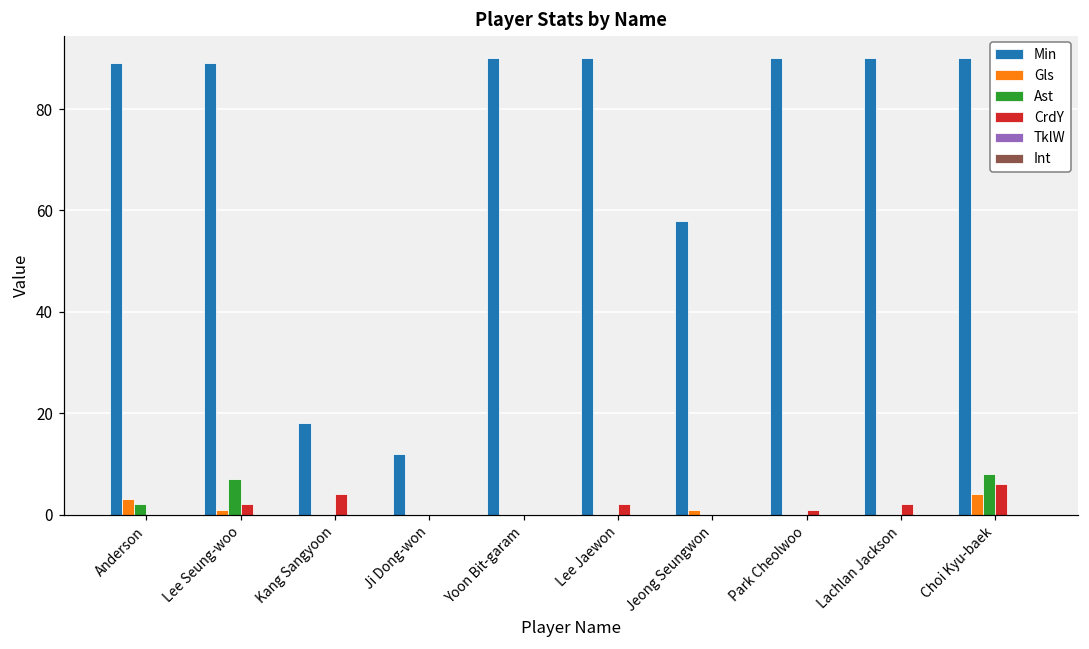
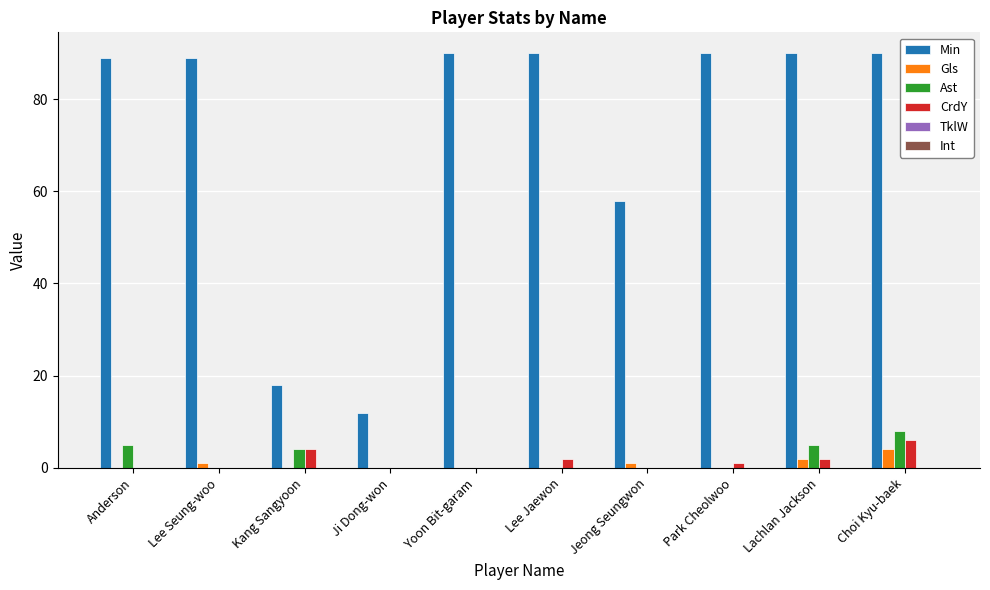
Gls, Anderson: 3 -> 0
Ast, Anderson: 2 -> 5
Ast, Lee Seung-woo: 7 -> 0
CrdY, Lee Seung-woo: 2 -> 0
Ast, Kang Sangyoon: 0 -> 4
Gls, Lachlan Jackson: 0 -> 2
Ast, Lachlan Jackson: 0 -> 5
